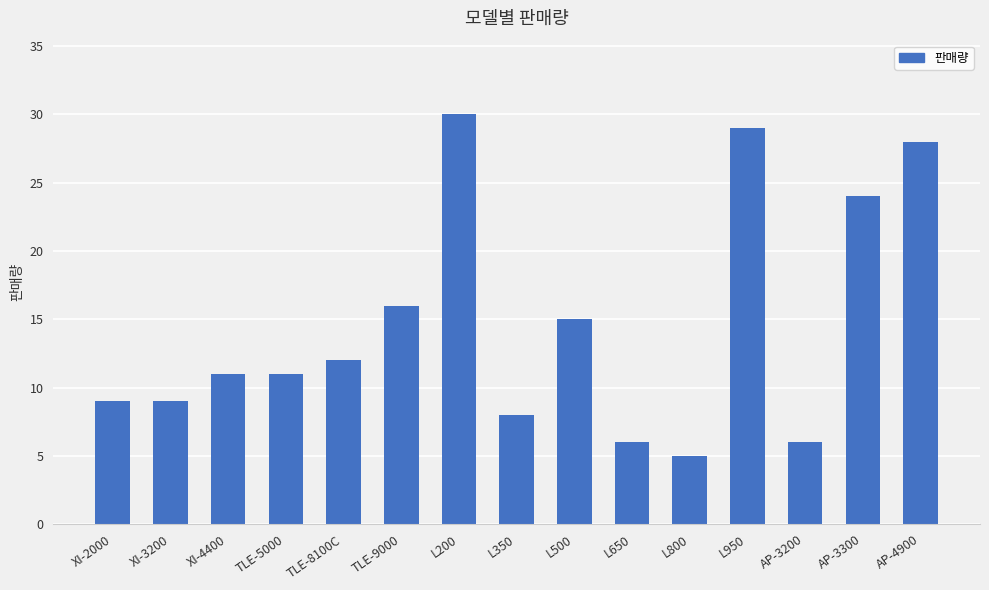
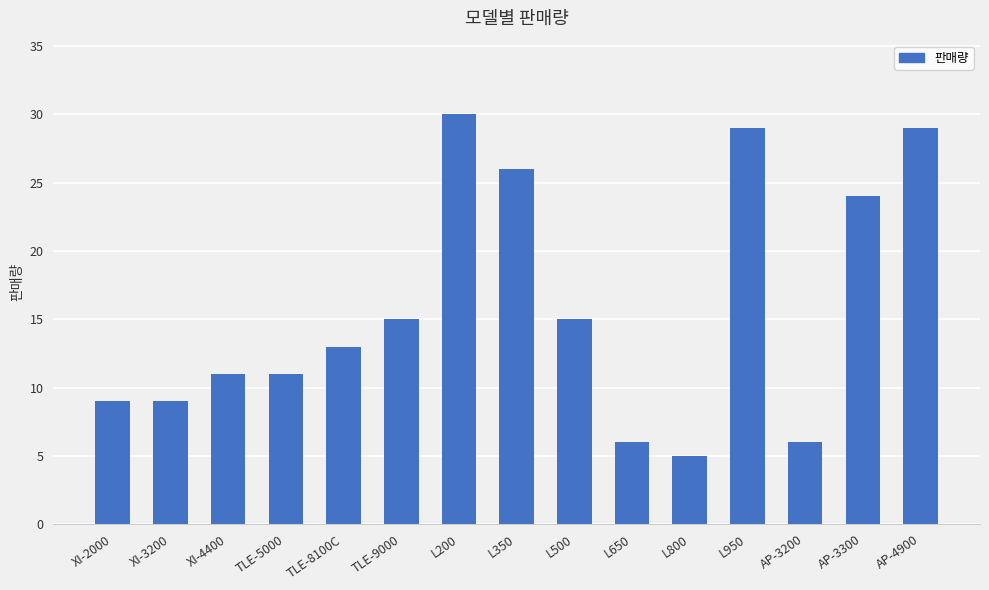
TLE-8100C: 12 -> 13
TLE-9000: 16 -> 15
L350: 8 -> 26
AP-4900: 28 -> 29
